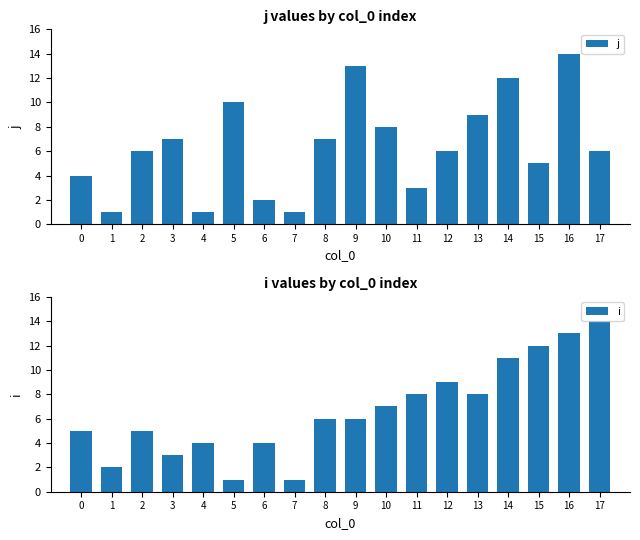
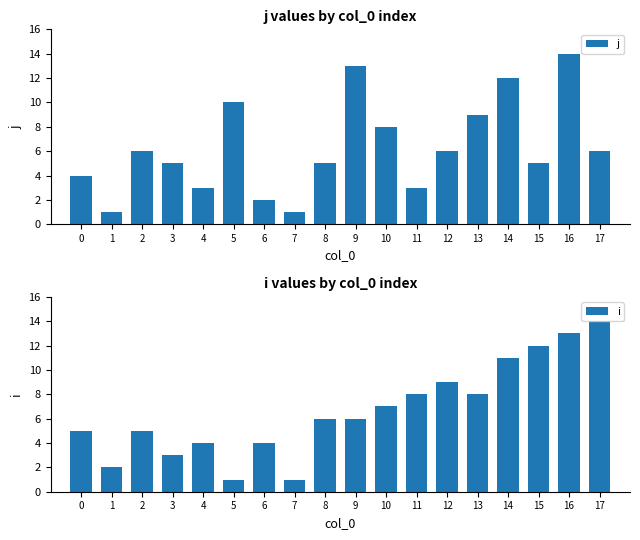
j values by col_0 index, 3: 7 -> 5
j values by col_0 index, 4: 1 -> 3
j values by col_0 index, 8: 7 -> 5
